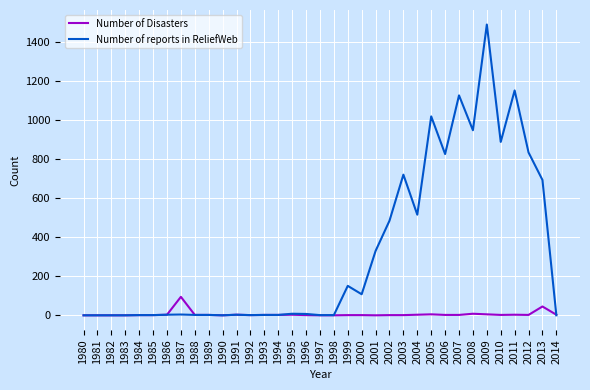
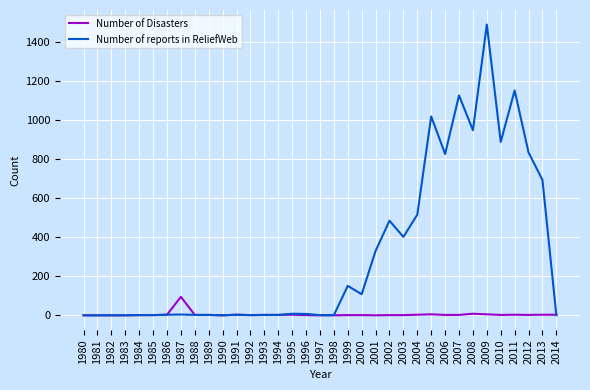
Number of reports in ReliefWeb, 2003: 720 -> 400
Number of Disasters, 2013: 50 -> 0
